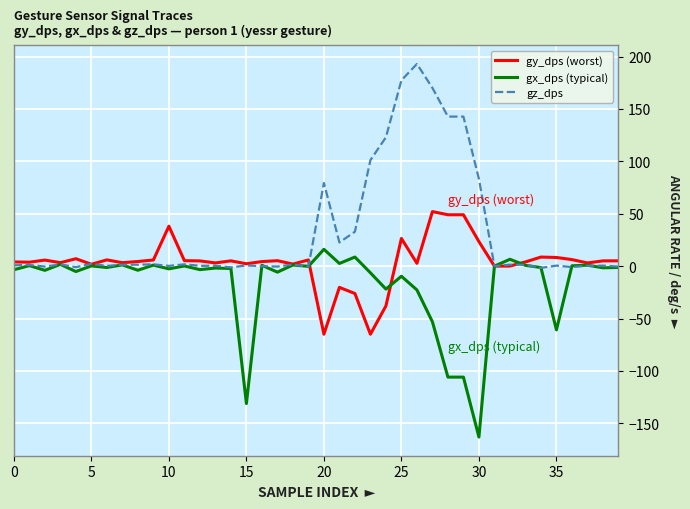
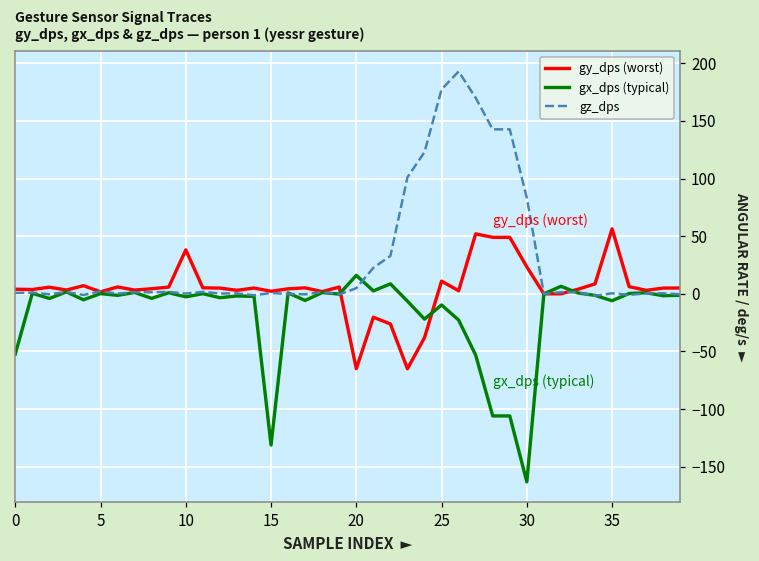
gx_dps (typical), 0: -3 -> -52
gz_dps, 20: 79 -> 5
gy_dps (worst), 25: 26 -> 11
gy_dps (worst), 35: 8 -> 56
gx_dps (typical), 35: -61 -> -6
